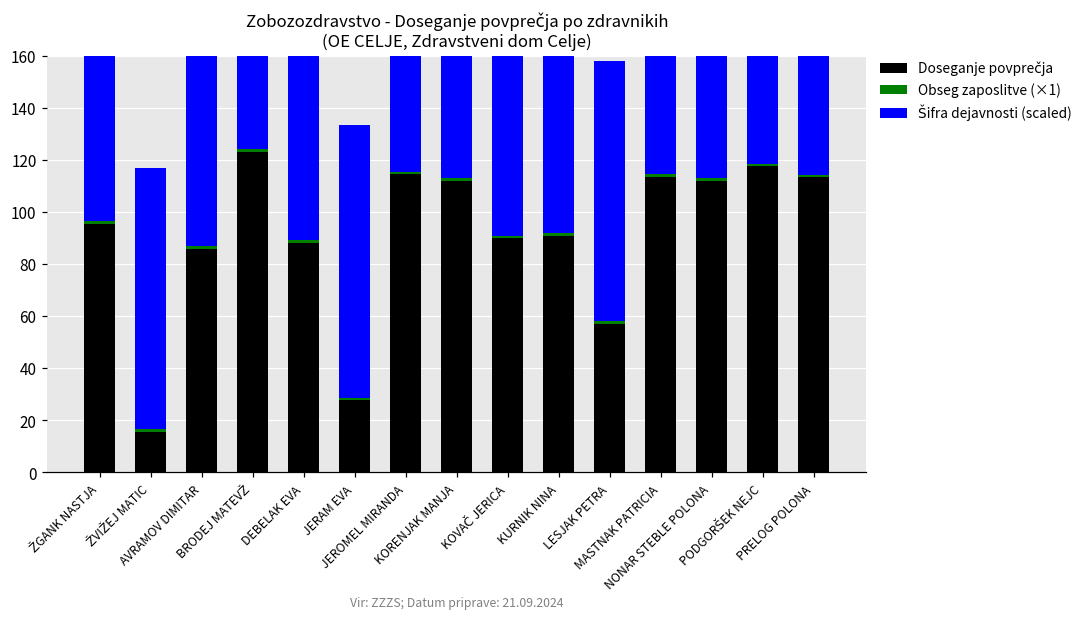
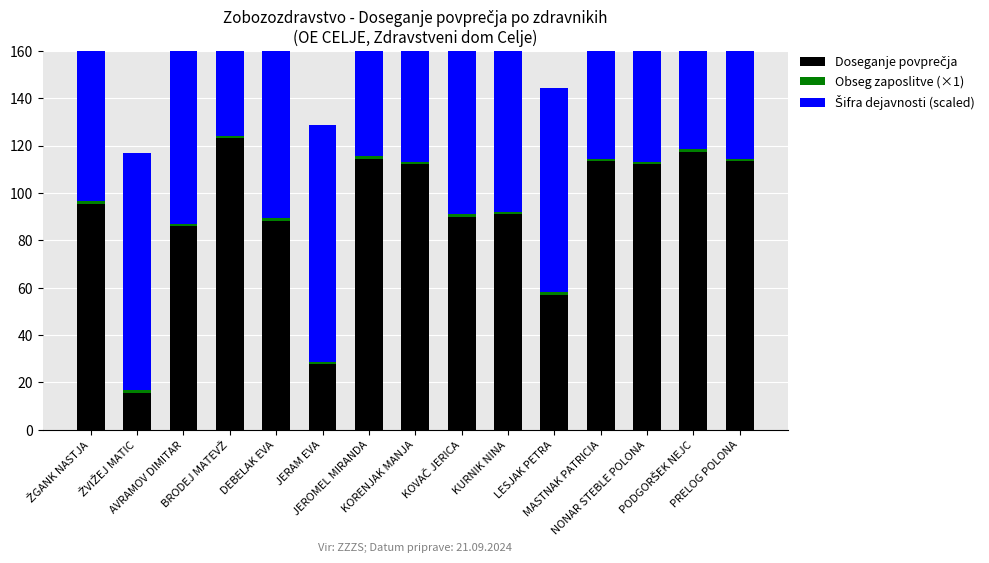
Šifra dejavnosti (scaled), JERAM EVA: 105 -> 100
Šifra dejavnosti (scaled), LESJAK PETRA: 100 -> 86
